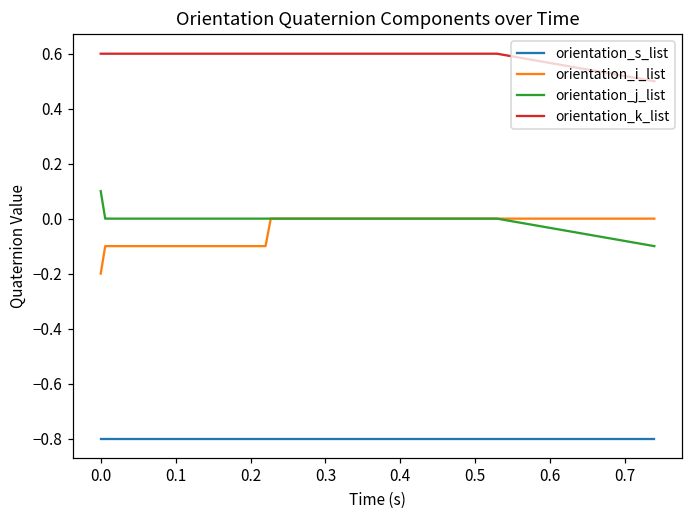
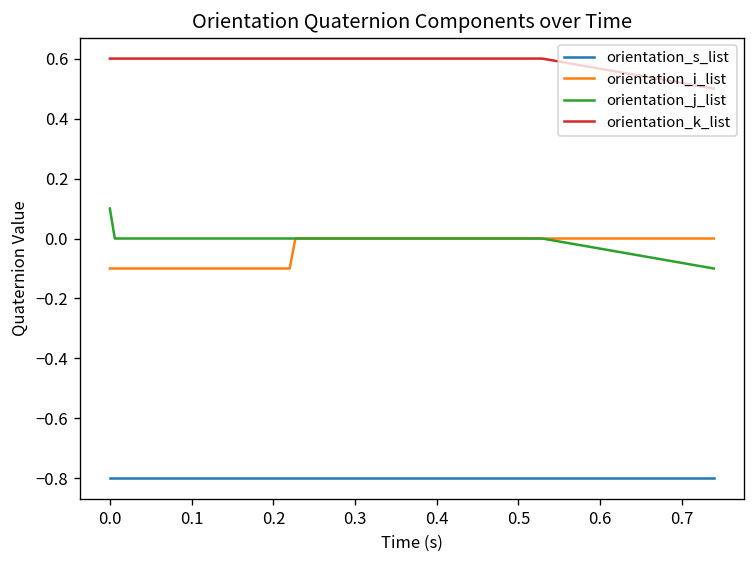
orientation_i_list, 0.0: -0.2 -> -0.1
